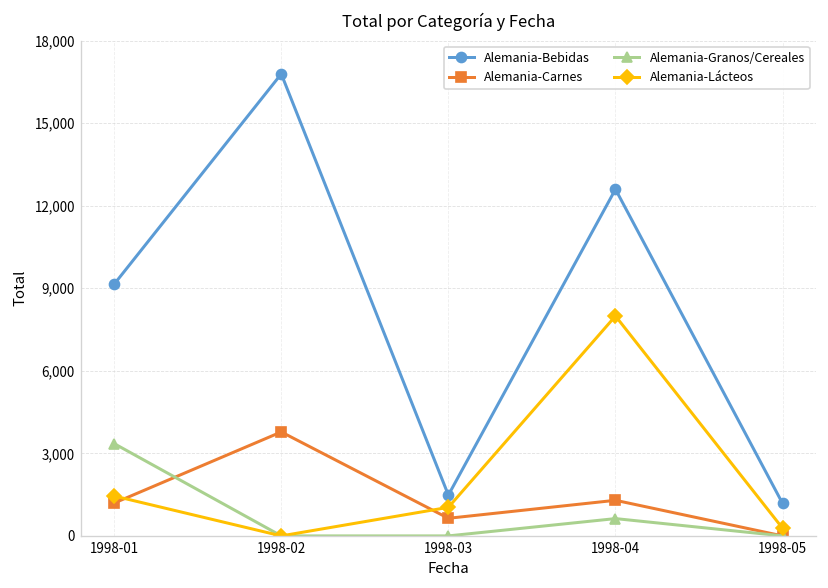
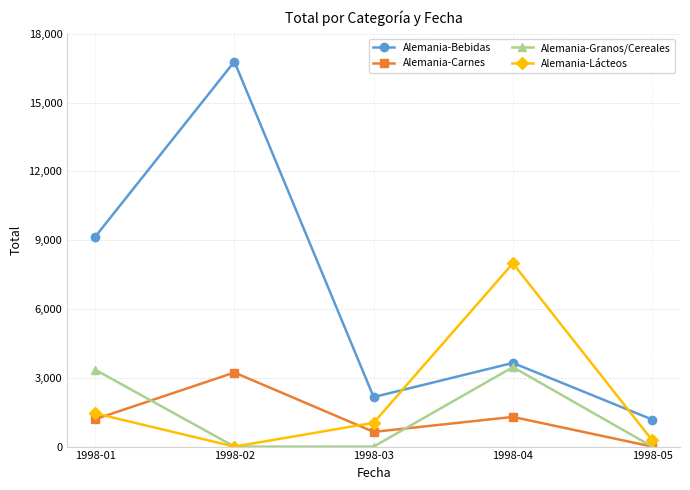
Alemania-Carnes, 1998-02: 3,800 -> 3,200
Alemania-Bebidas, 1998-03: 1,500 -> 2,200
Alemania-Bebidas, 1998-04: 12,600 -> 3,600
Alemania-Granos/Cereales, 1998-04: 600 -> 3,500
